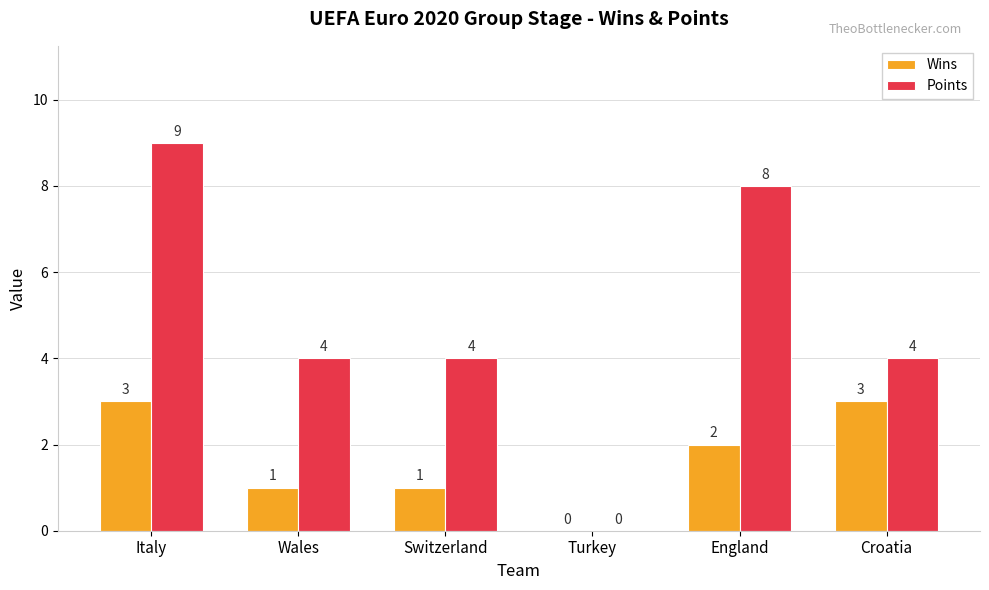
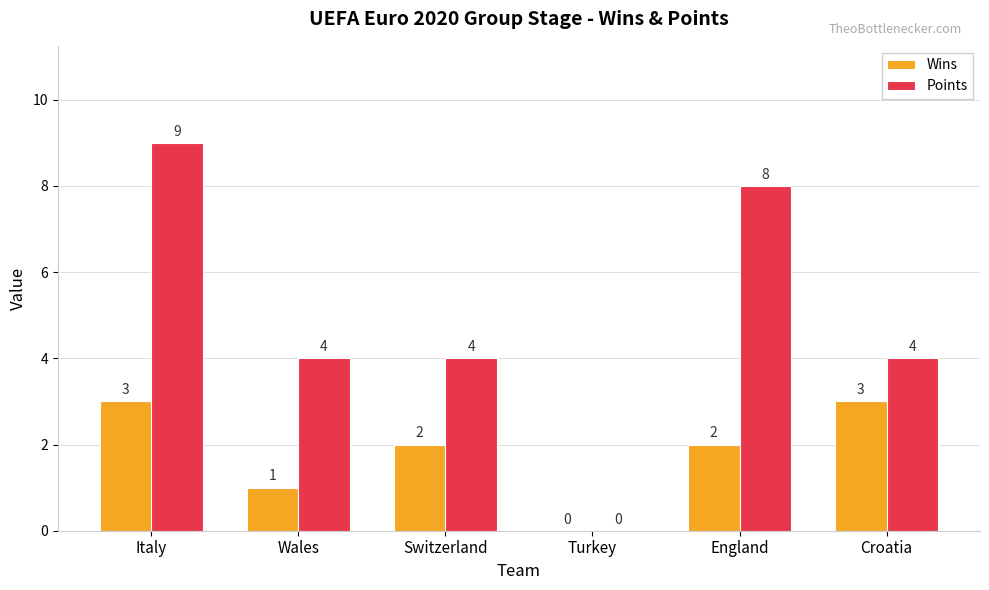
Wins, Switzerland: 1 -> 2
